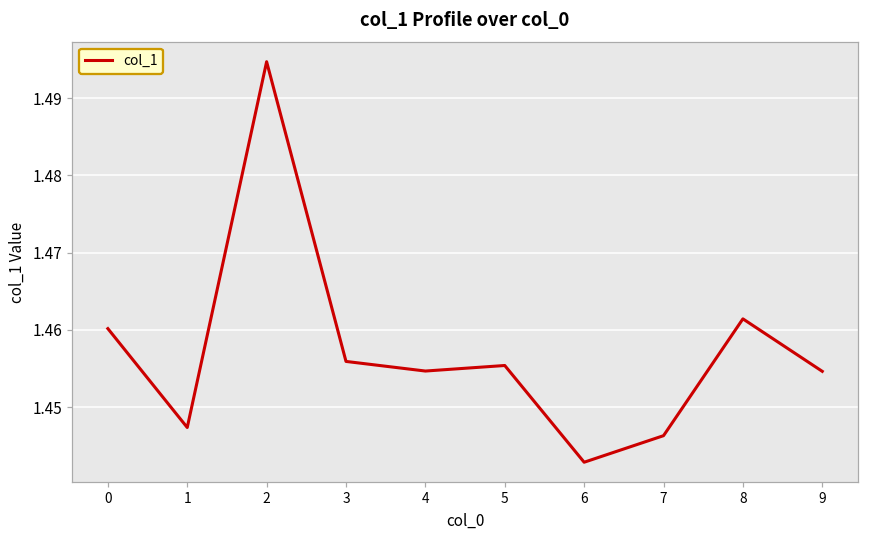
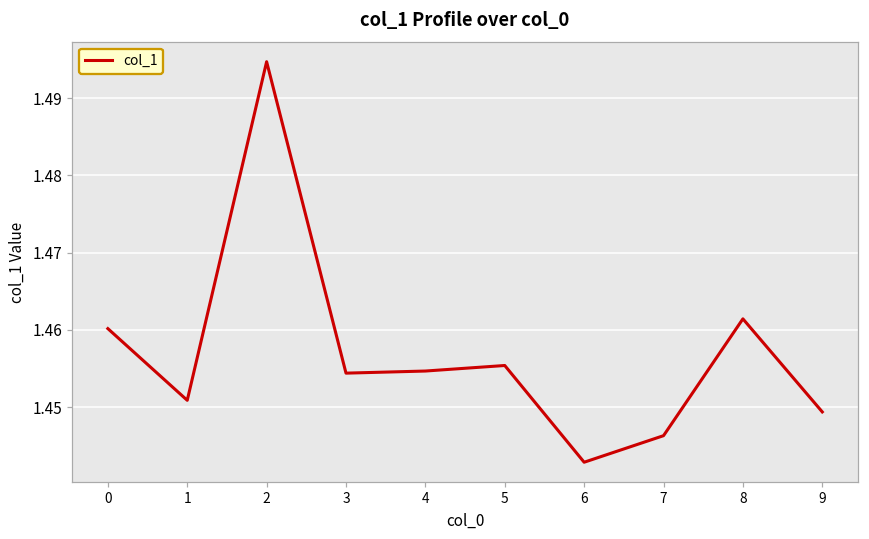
1: 1.447 -> 1.451
3: 1.456 -> 1.454
9: 1.455 -> 1.449
